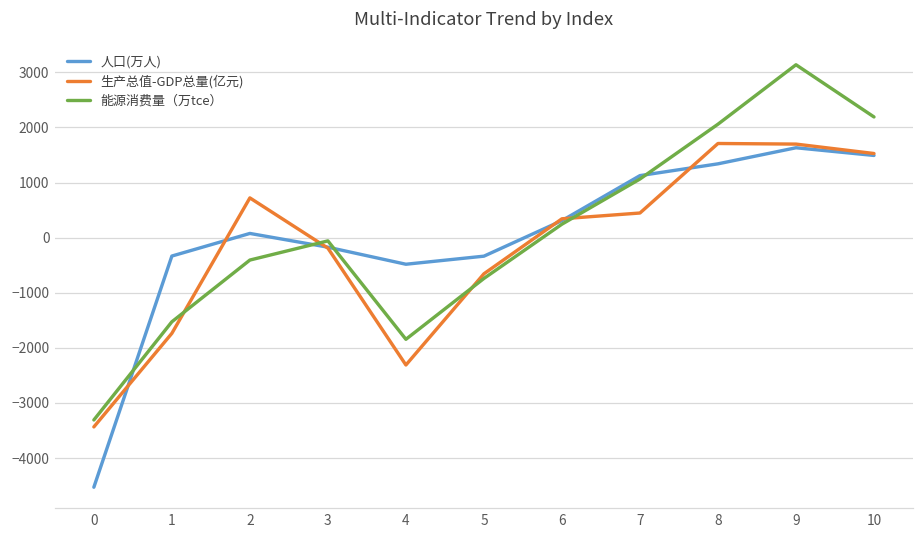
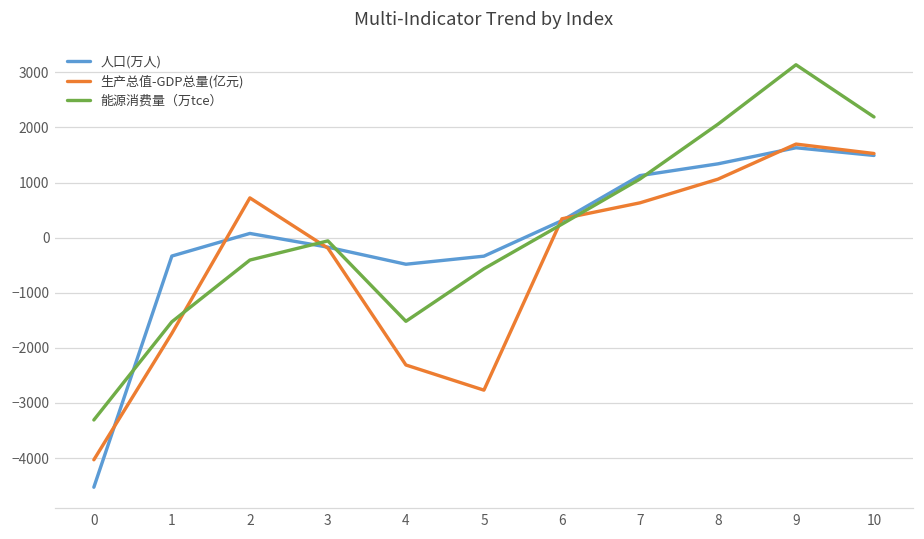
生产总值-GDP总量(亿元), 0: -3400 -> -4000
能源消费量（万tce）, 4: -1800 -> -1500
生产总值-GDP总量(亿元), 5: -700 -> -2800
能源消费量（万tce）, 5: -700 -> -600
生产总值-GDP总量(亿元), 7: 400 -> 600
生产总值-GDP总量(亿元), 8: 1700 -> 1100
